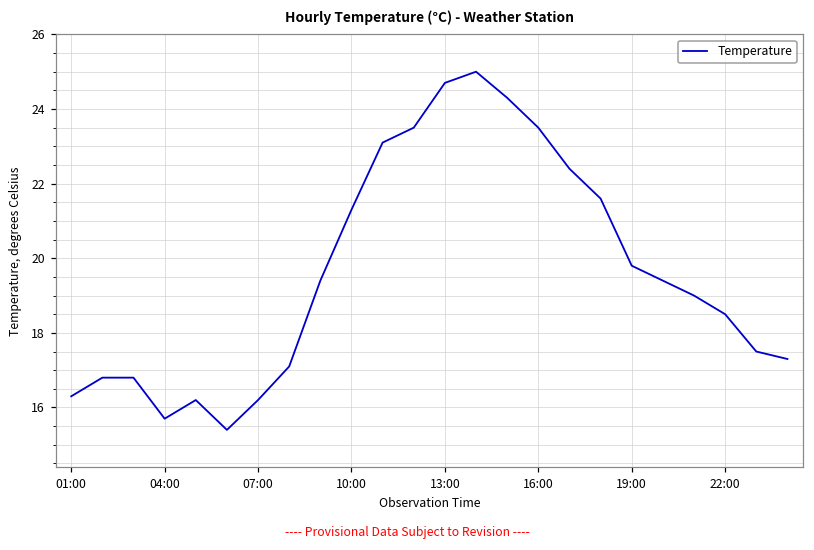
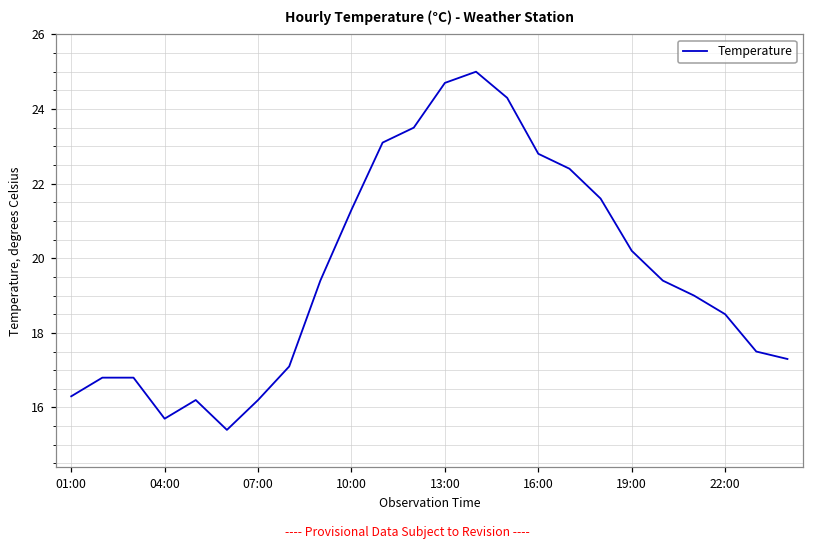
16:00: 23.5 -> 22.8
19:00: 19.8 -> 20.2
